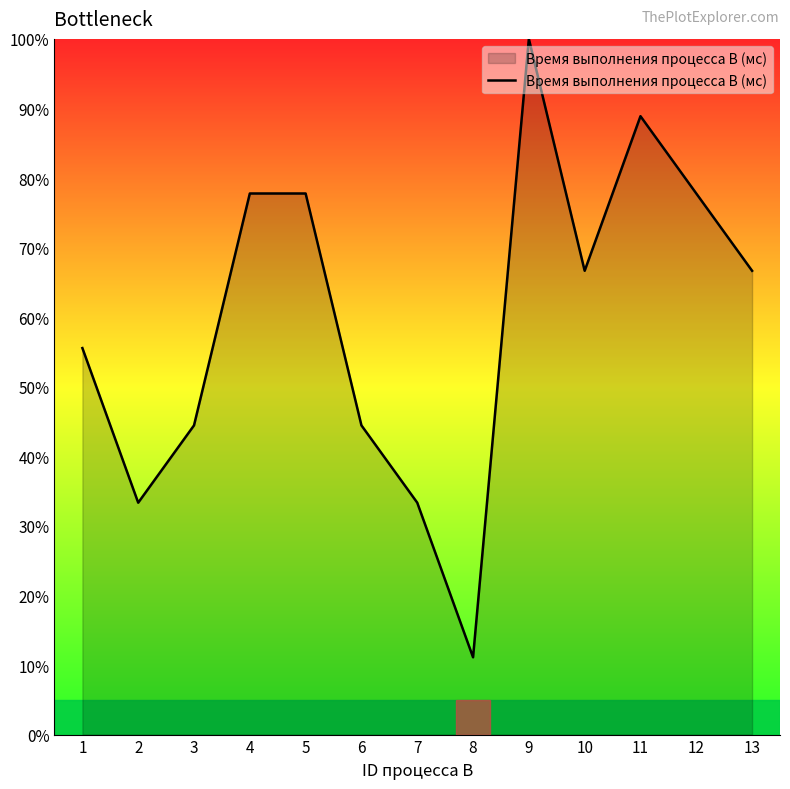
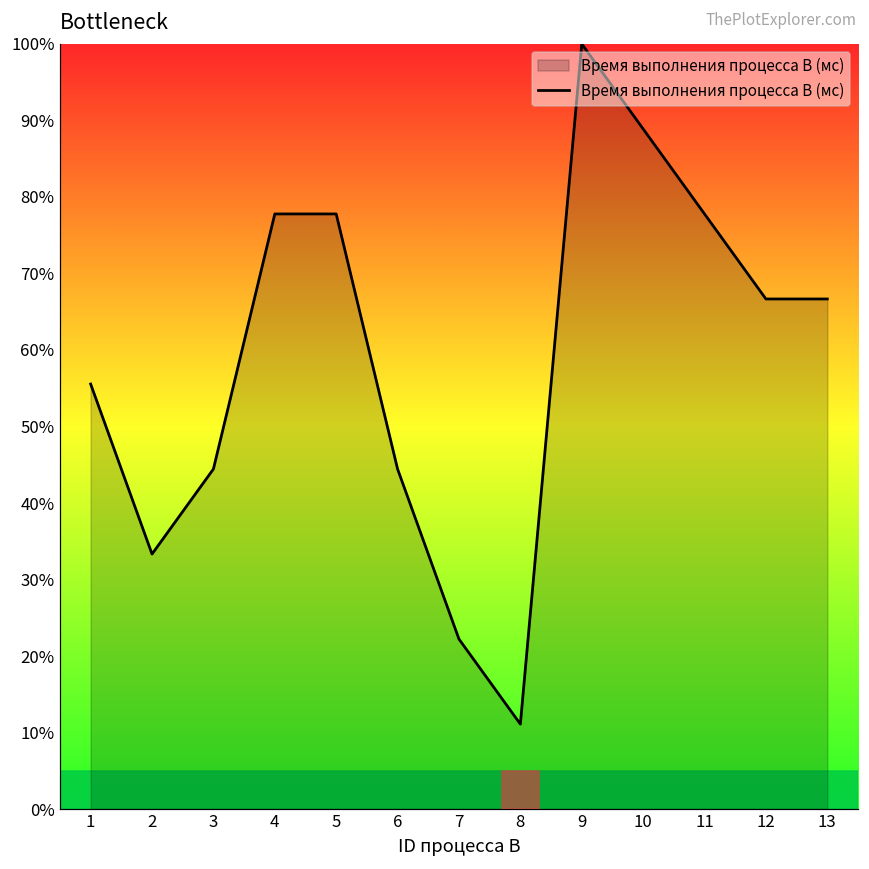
7: 33% -> 22%
10: 67% -> 89%
11: 89% -> 78%
12: 78% -> 67%
